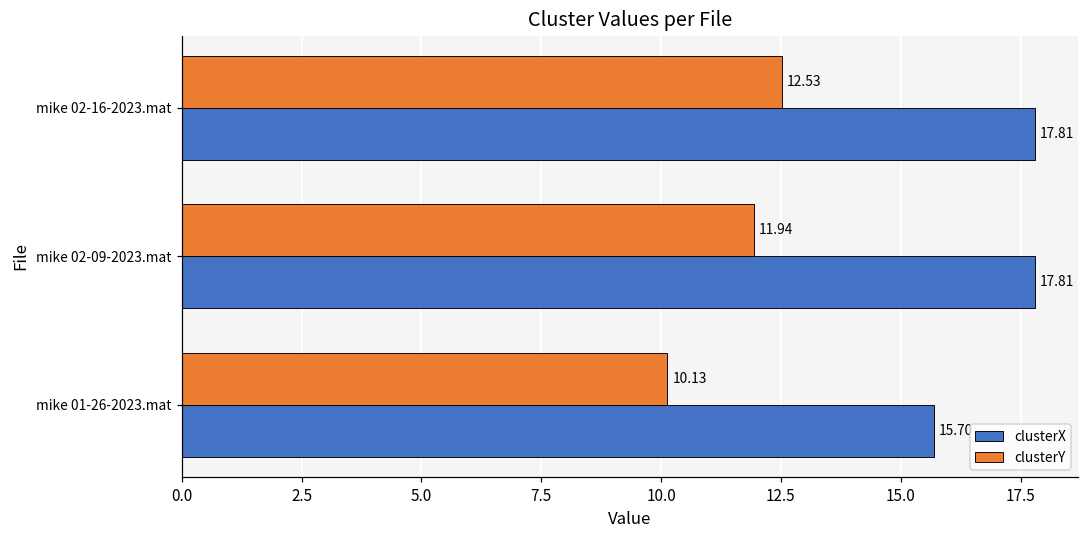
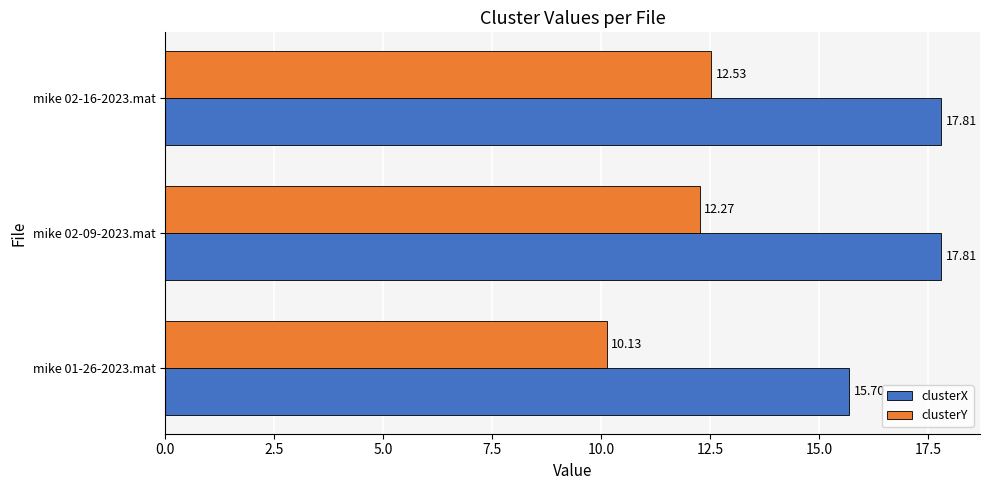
clusterY, mike 02-09-2023.mat: 11.94 -> 12.27
